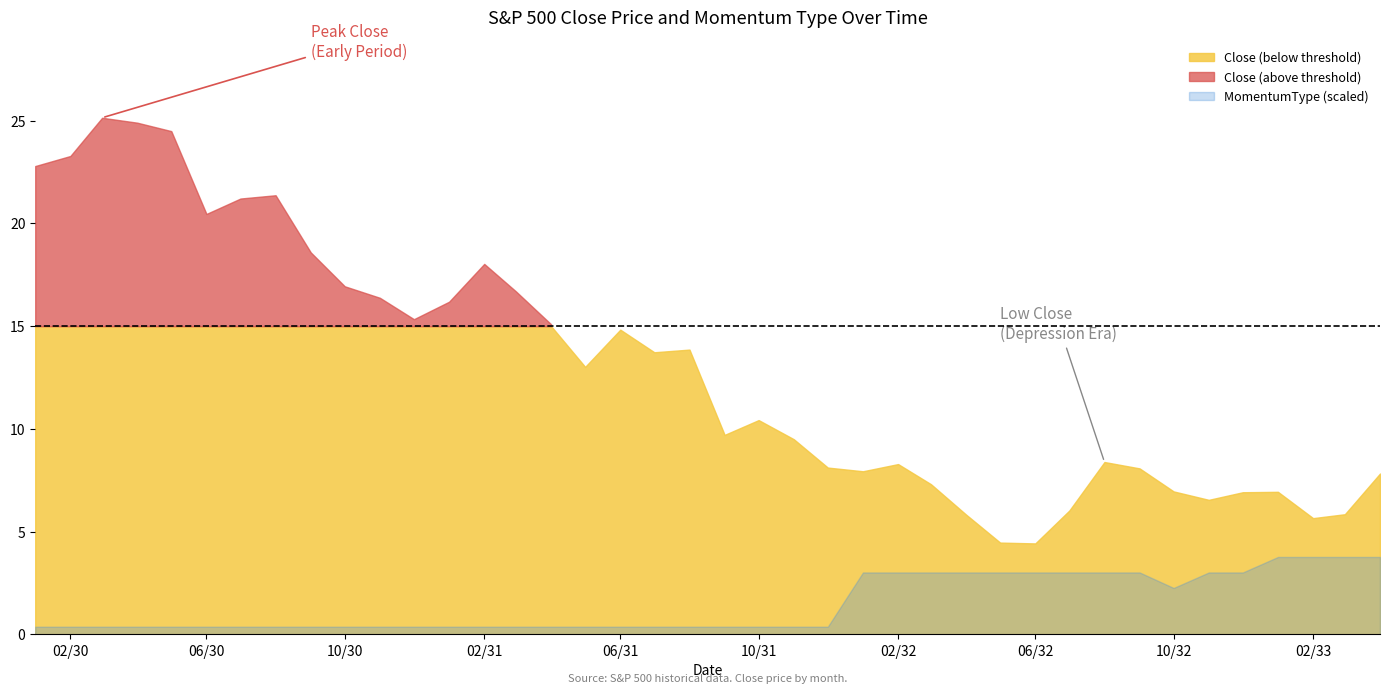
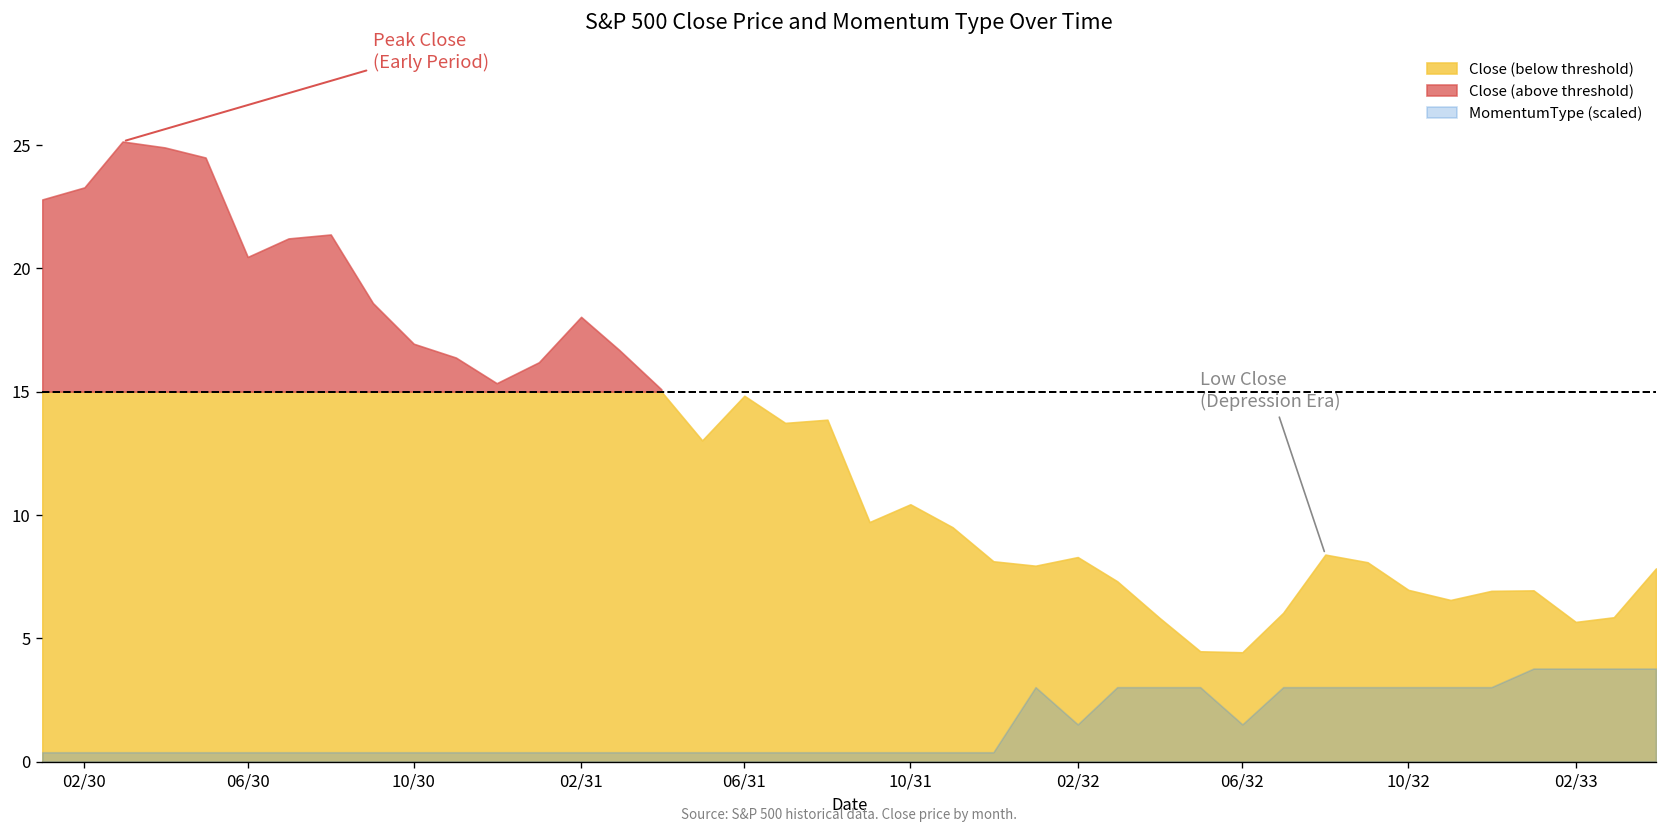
MomentumType (scaled), 02/32: 3.0 -> 1.5
MomentumType (scaled), 06/32: 3.0 -> 1.5
MomentumType (scaled), 10/32: 2.3 -> 3.0
